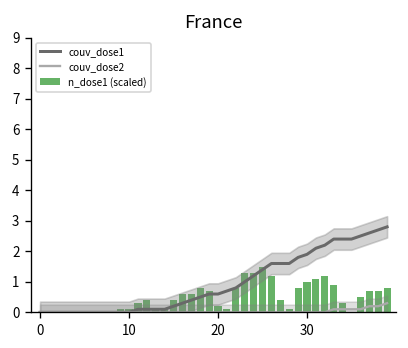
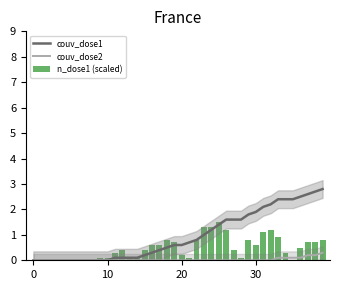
n_dose1 (scaled), 30: 1.0 -> 0.6
